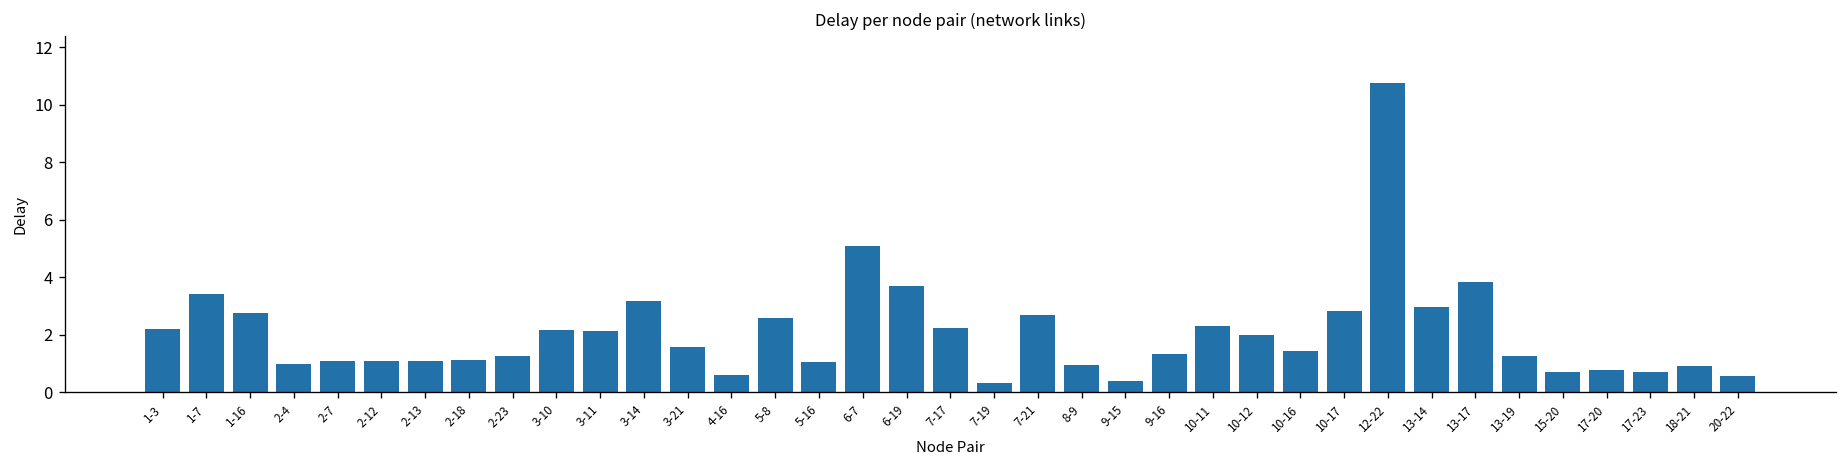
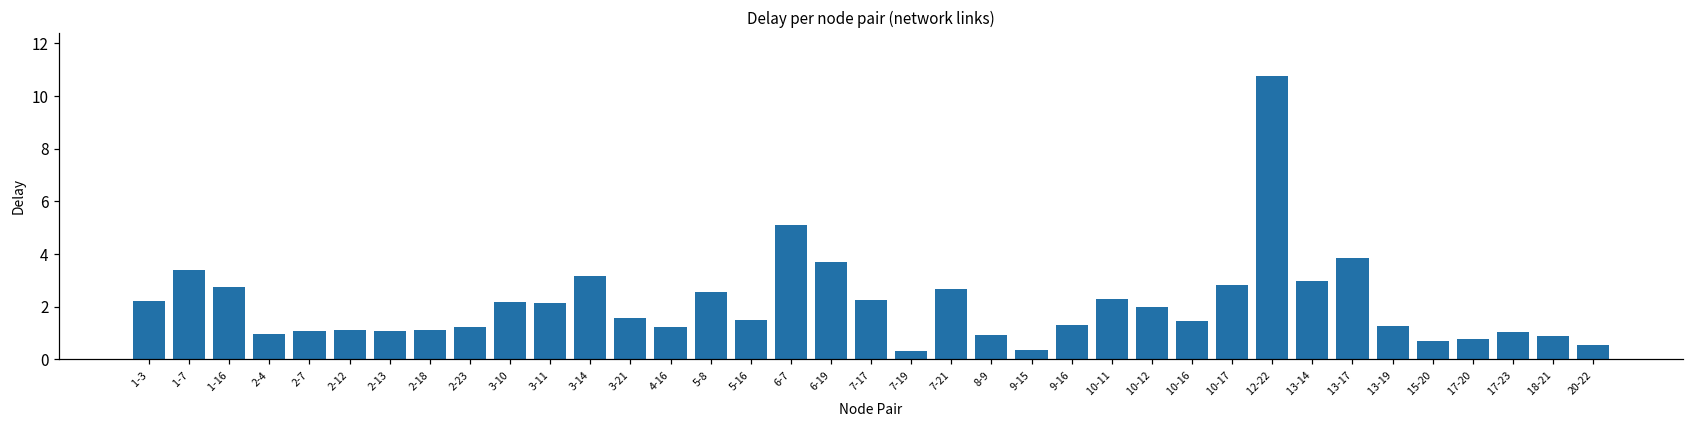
4-16: 0.6 -> 1.2
5-16: 1.0 -> 1.5
17-23: 0.7 -> 1.0
